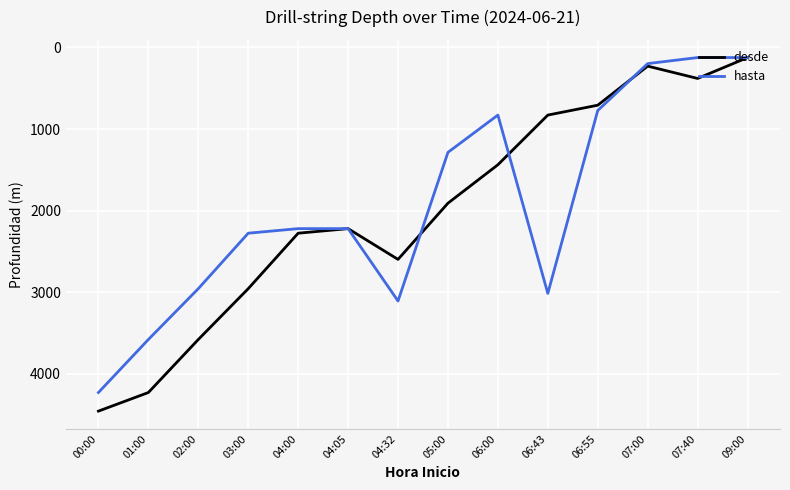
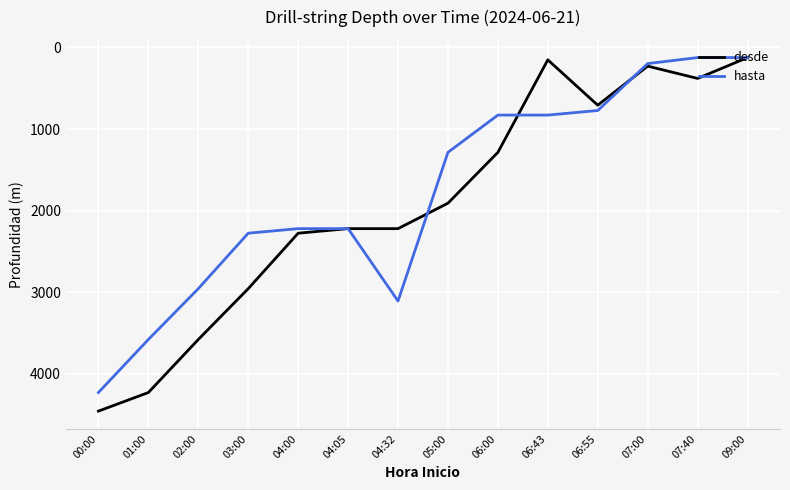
desde, 04:32: 2600 -> 2200
desde, 06:00: 1400 -> 1300
desde, 06:43: 800 -> 200
hasta, 06:43: 3000 -> 800
